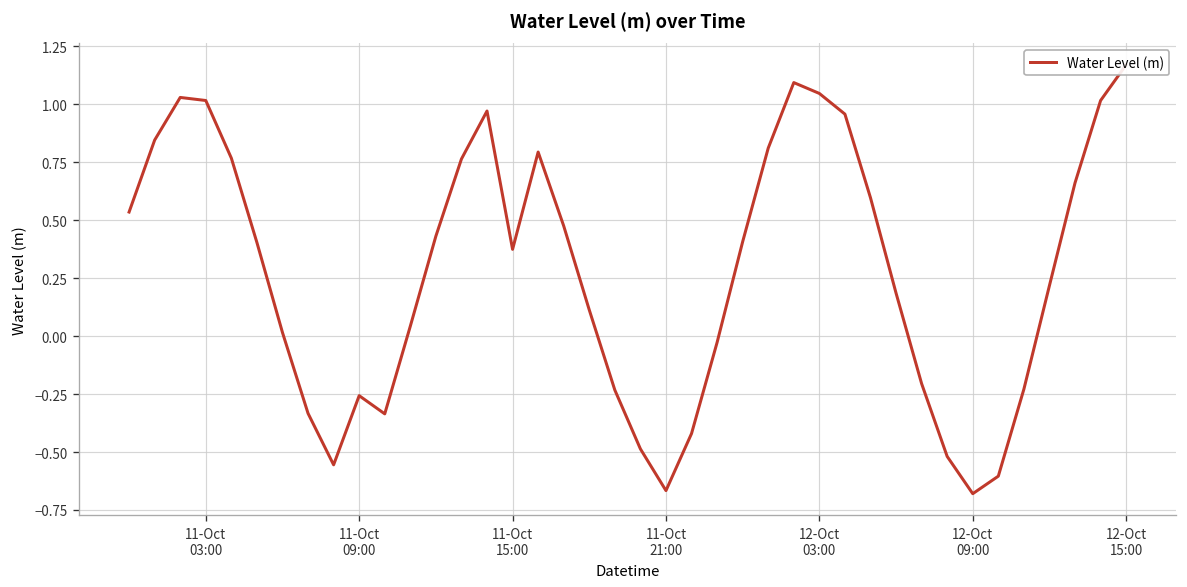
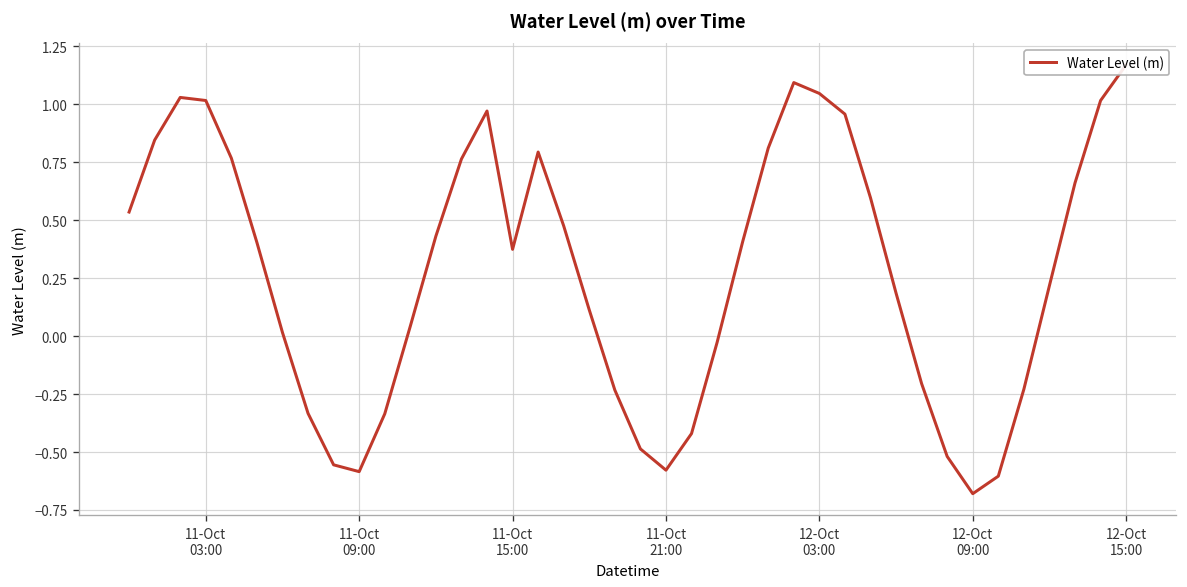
11-Oct 09:00: -0.26 -> -0.58
11-Oct 21:00: -0.67 -> -0.58
